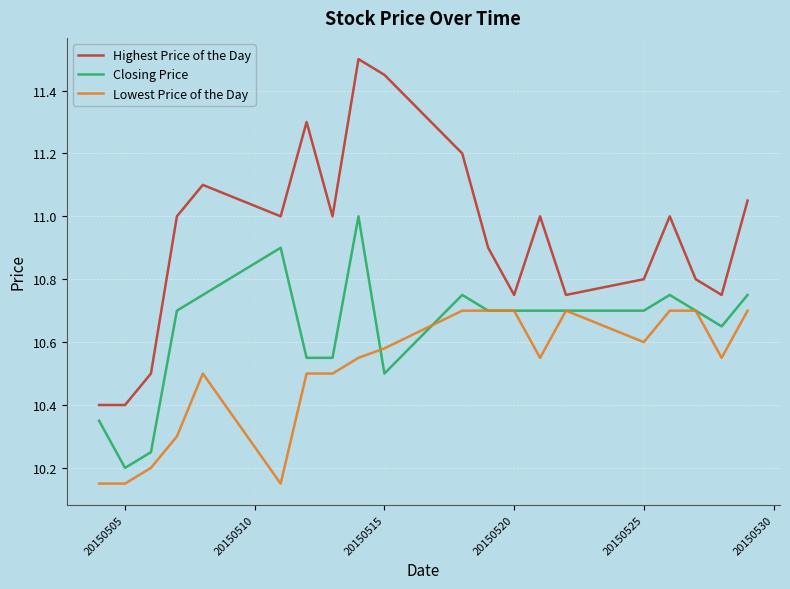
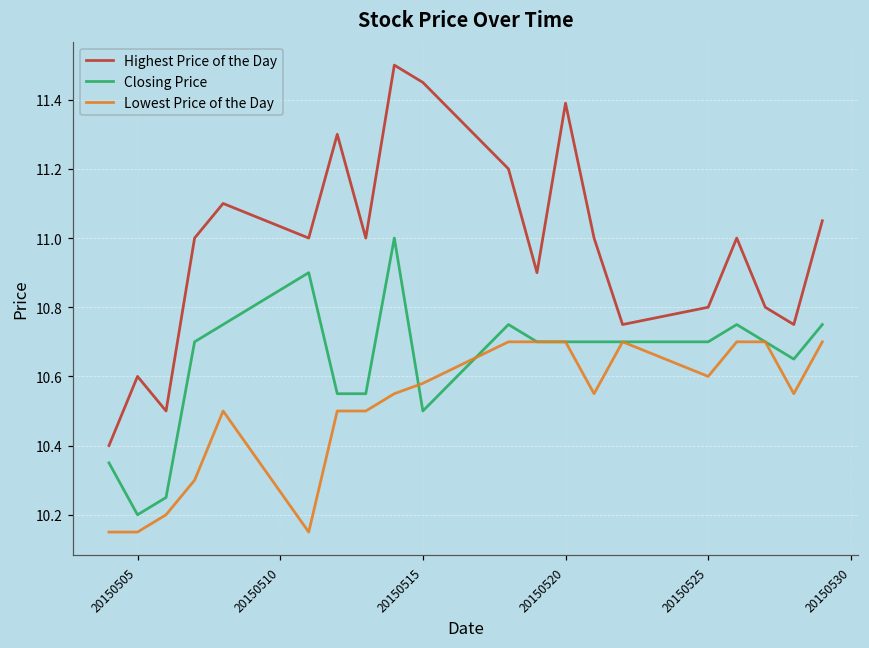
Highest Price of the Day, 20150505: 10.4 -> 10.6
Highest Price of the Day, 20150520: 10.75 -> 11.39
